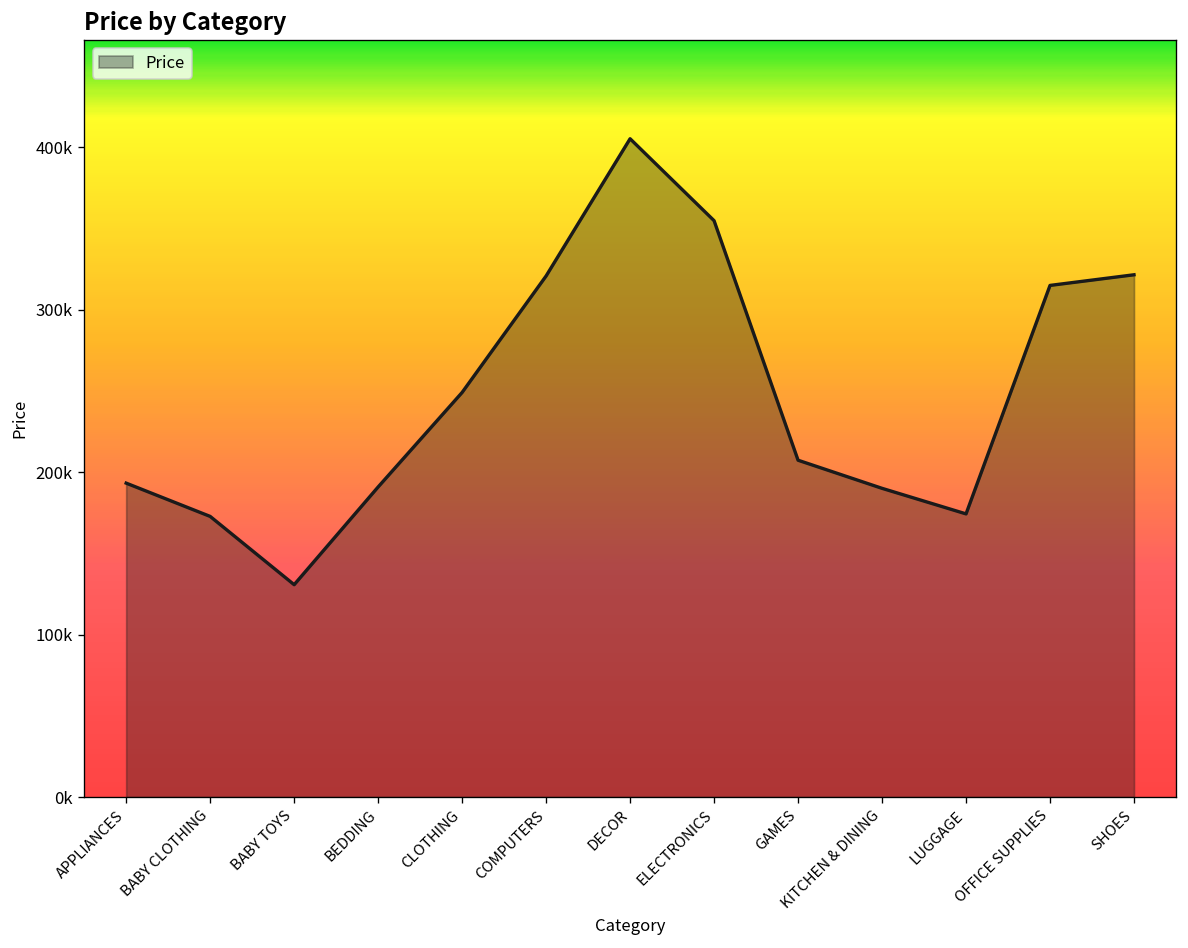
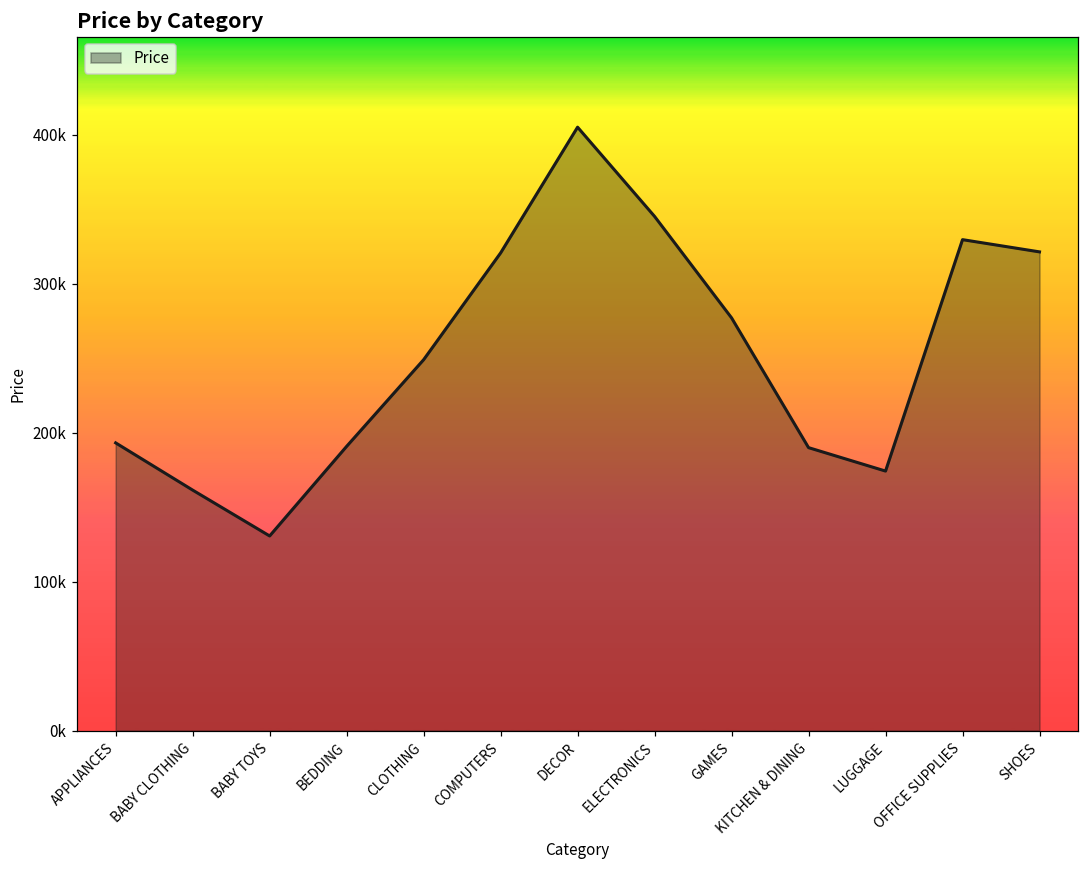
BABY CLOTHING: 173000 -> 162000
ELECTRONICS: 355000 -> 345000
GAMES: 207000 -> 277000
OFFICE SUPPLIES: 315000 -> 330000
